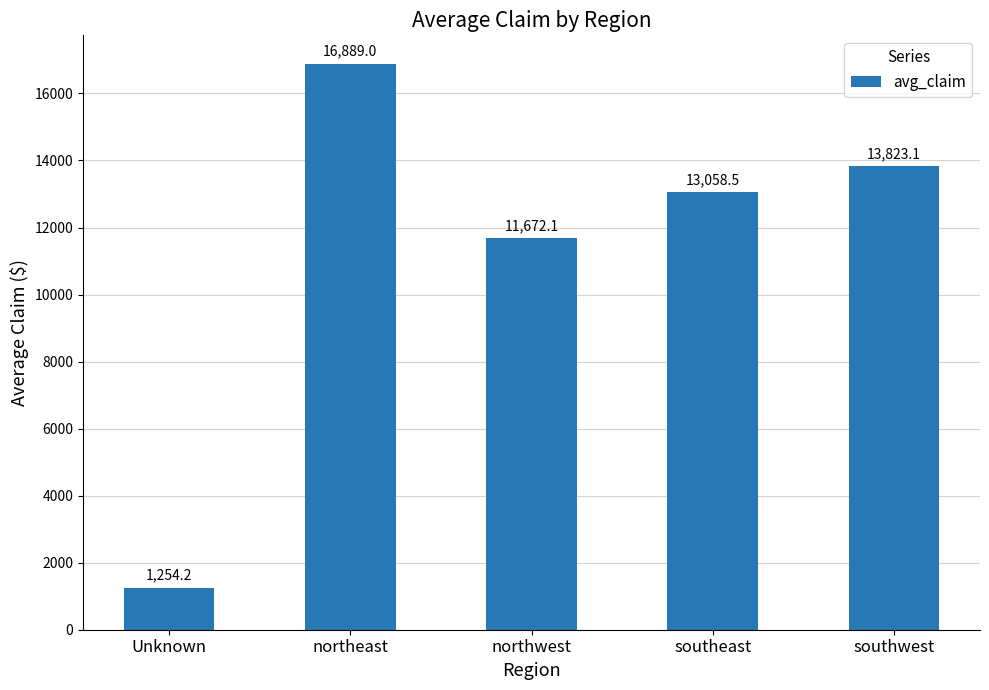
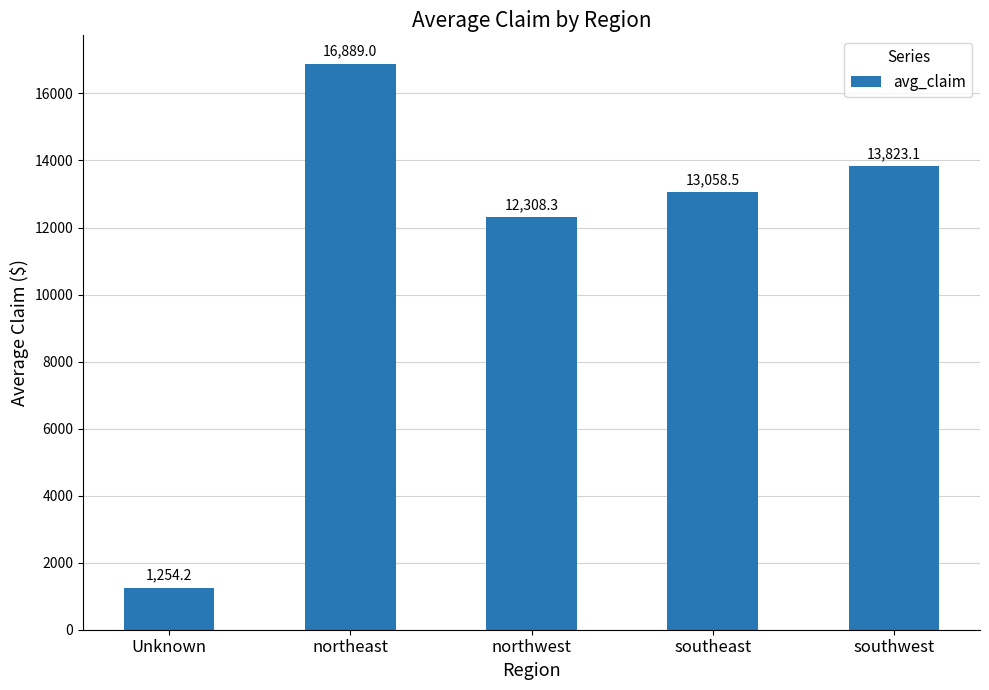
northwest: 11,672.1 -> 12,308.3
